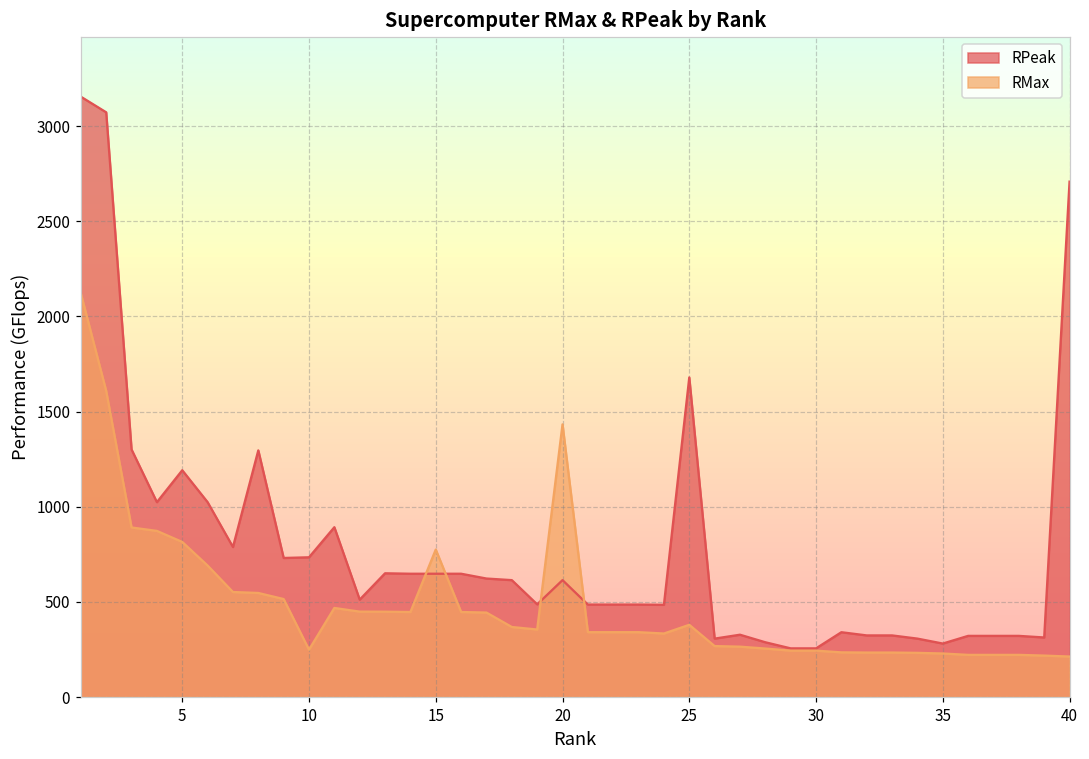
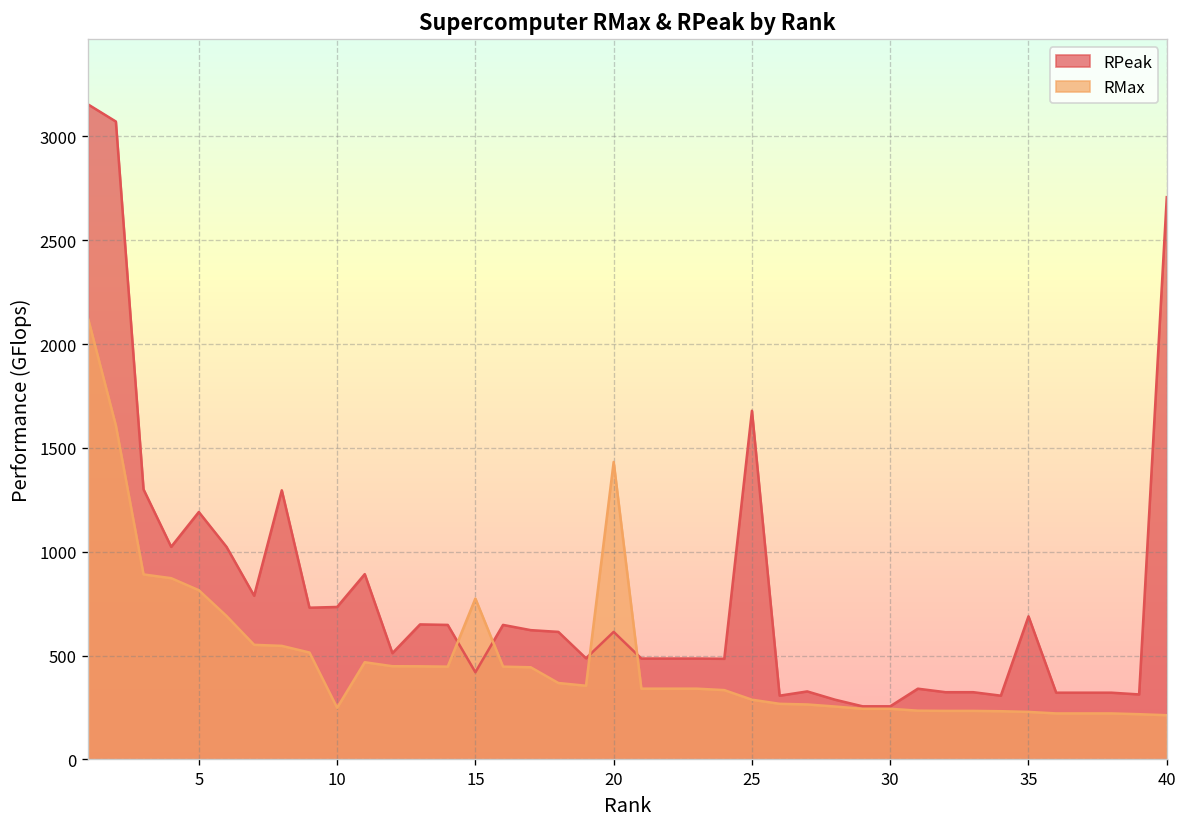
RPeak, 15: 650 -> 420
RMax, 25: 380 -> 290
RPeak, 35: 280 -> 690
